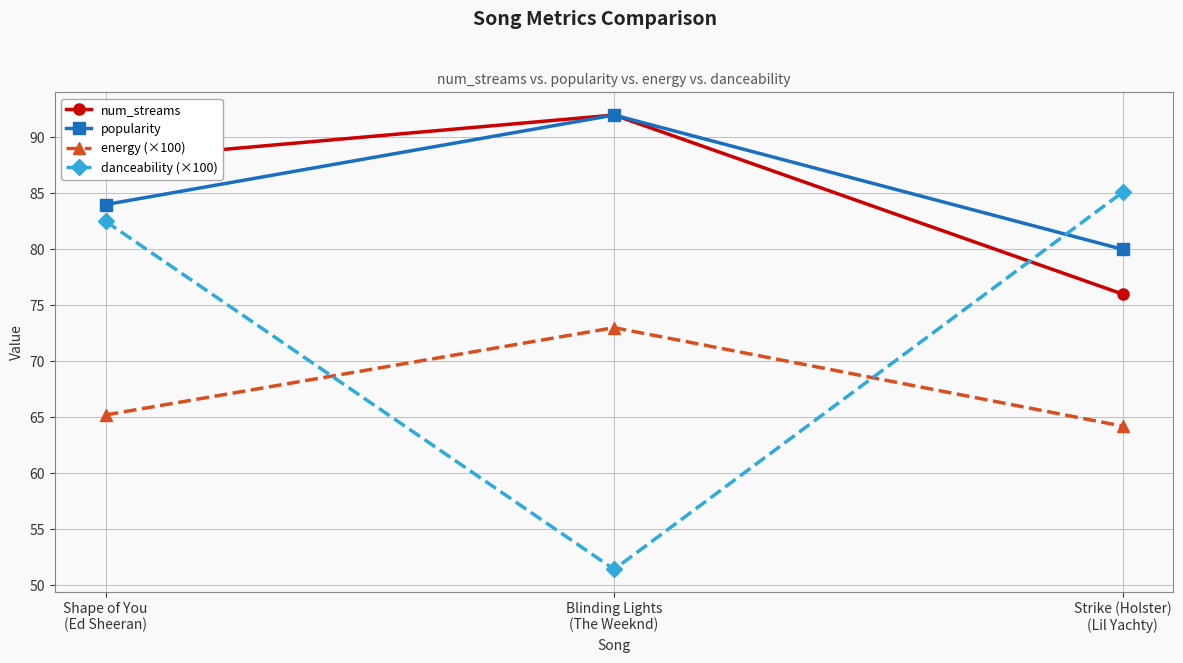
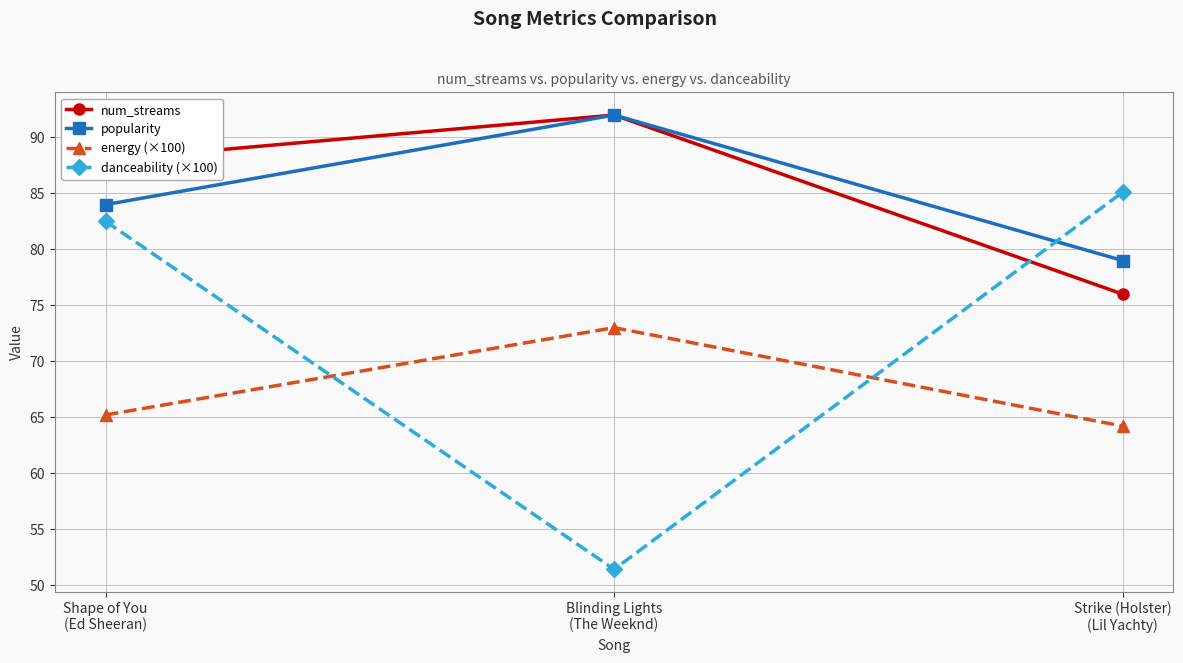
popularity, Strike (Holster) (Lil Yachty): 80 -> 79
